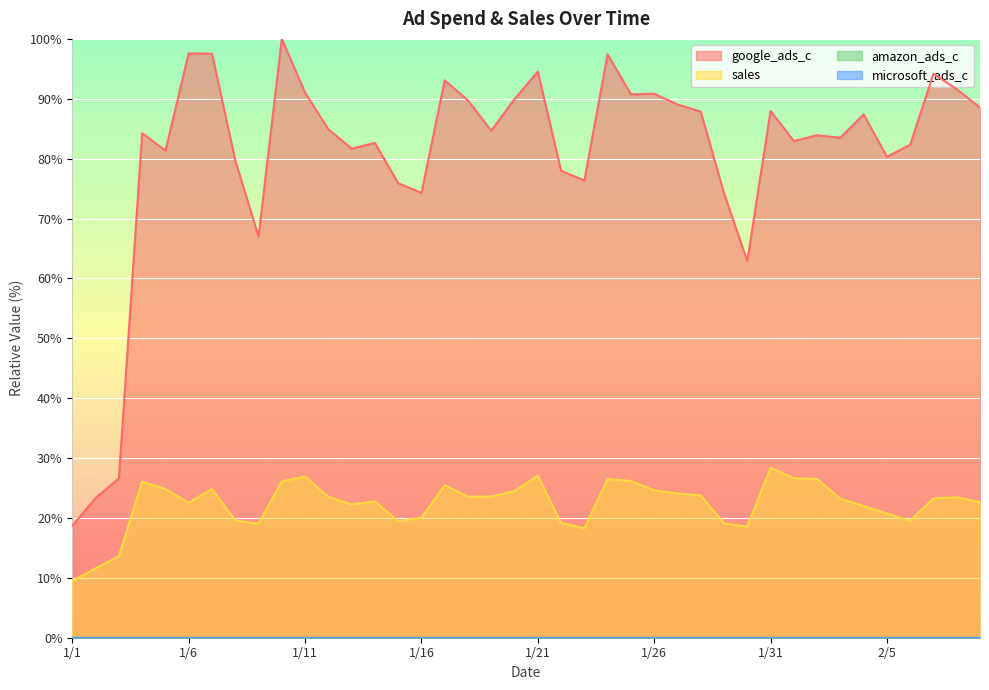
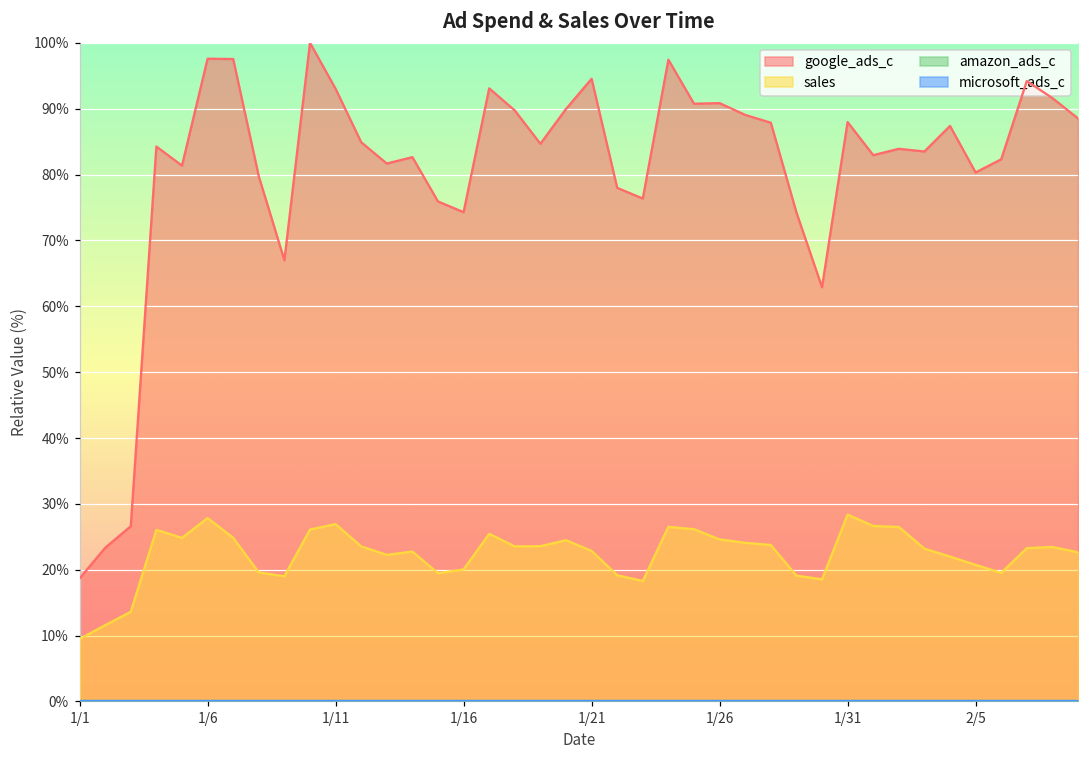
sales, 1/6: 23% -> 28%
google_ads_c, 1/11: 91% -> 93%
sales, 1/21: 27% -> 23%
